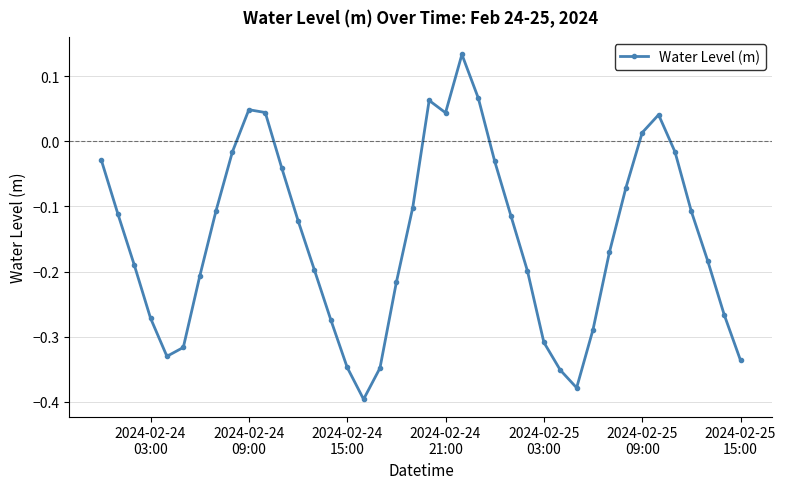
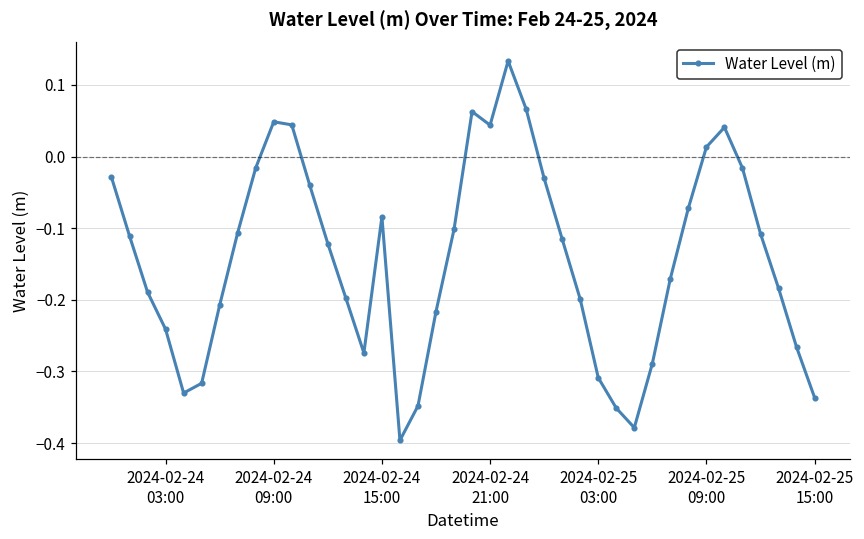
2024-02-24 03:00: -0.27 -> -0.24
2024-02-24 15:00: -0.35 -> -0.08
